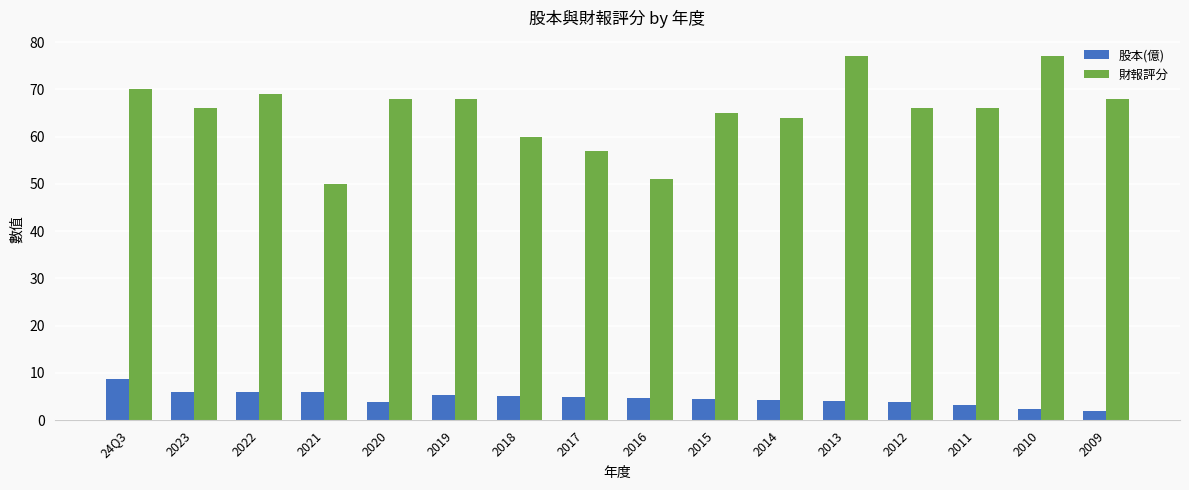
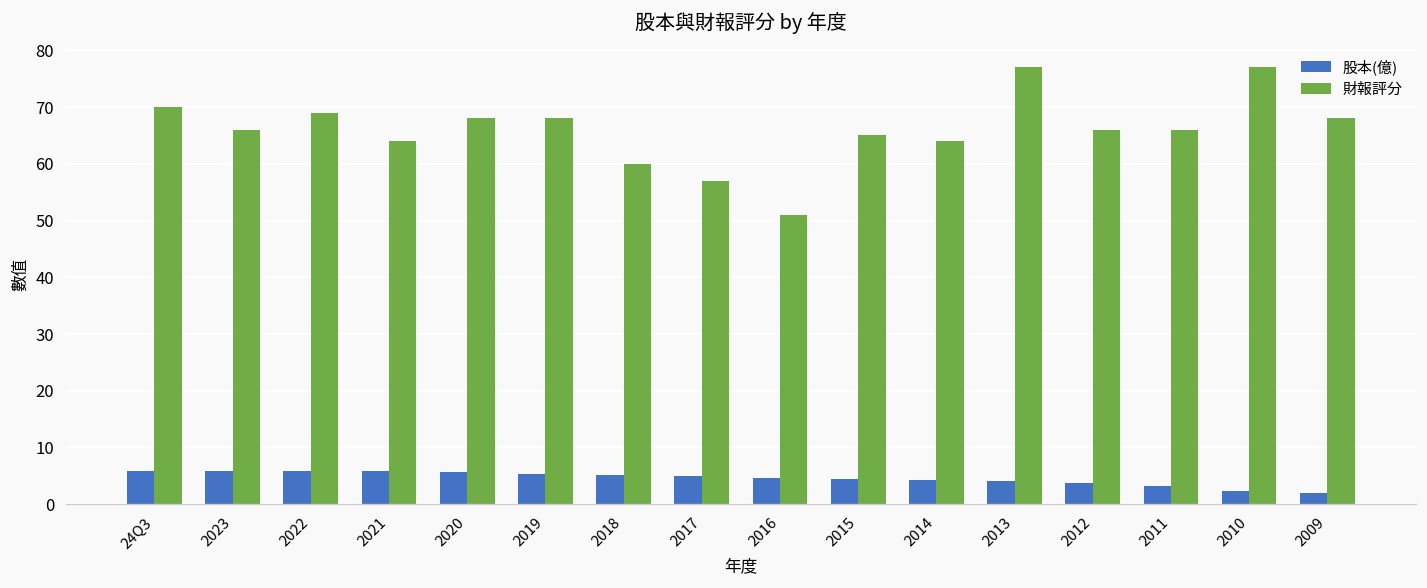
股本(億), 24Q3: 9 -> 6
財報評分, 2021: 50 -> 64
股本(億), 2020: 4 -> 6
